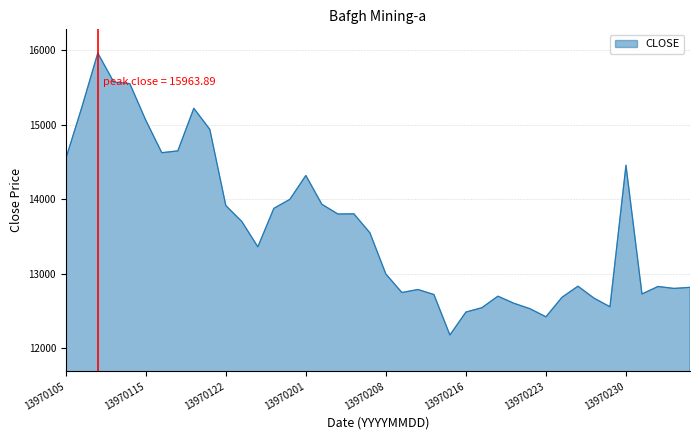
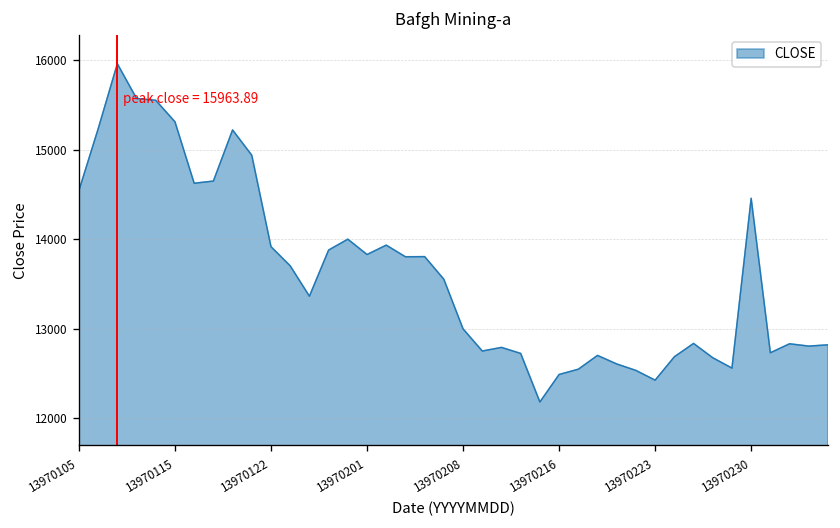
13970115: 15100 -> 15300
13970201: 14300 -> 13800
